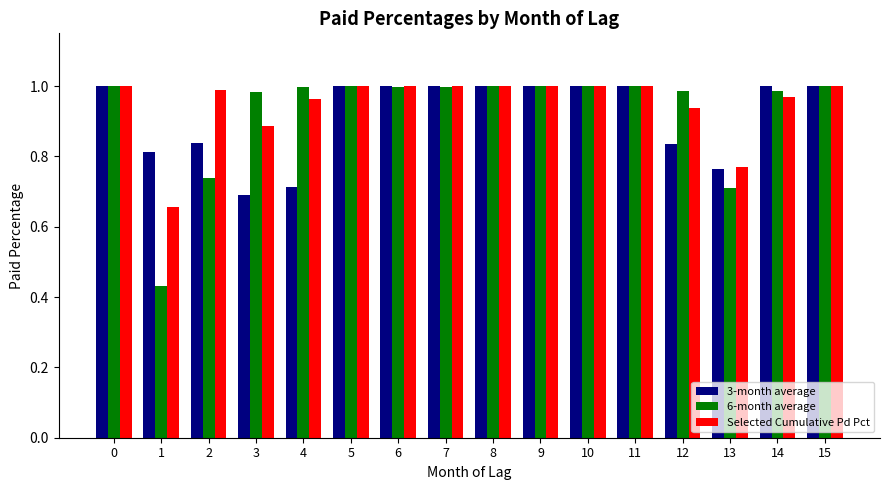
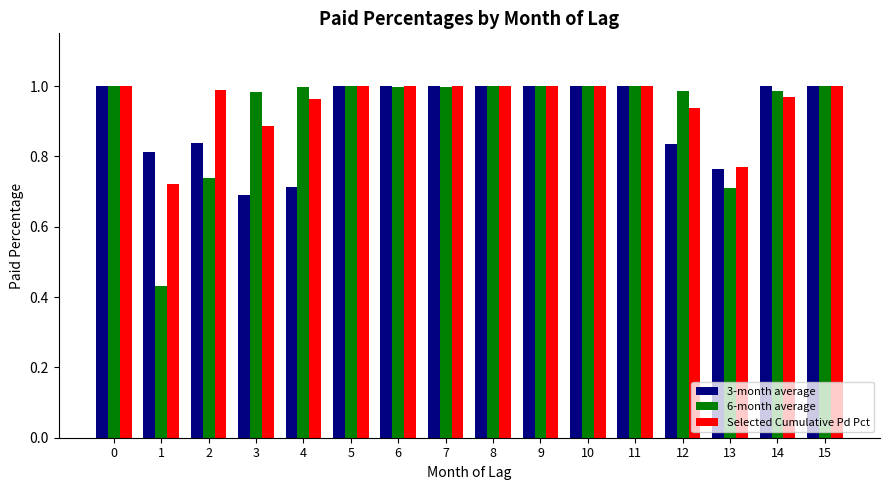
Selected Cumulative Pd Pct, 1: 0.66 -> 0.72
